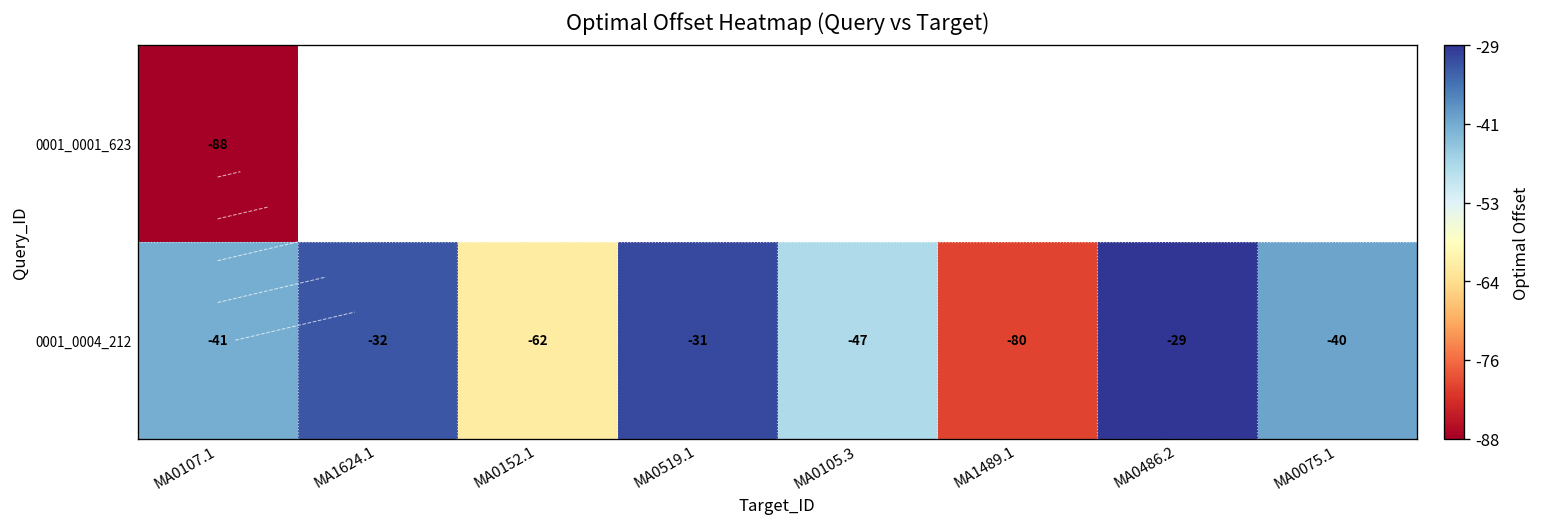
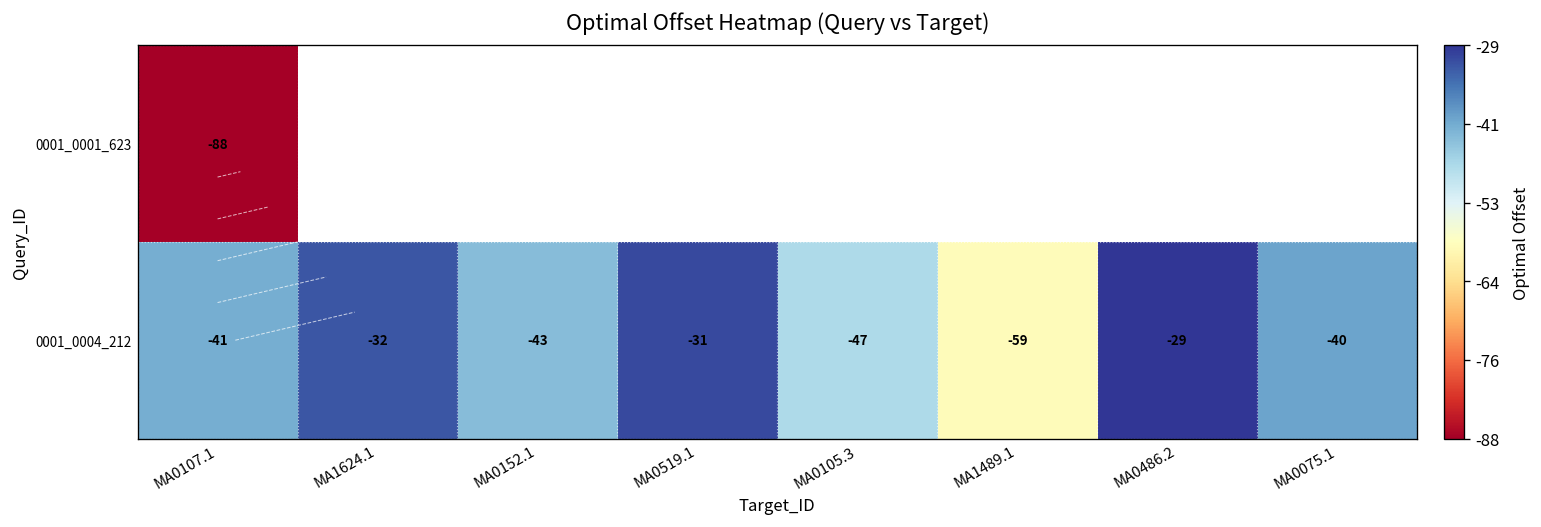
0001_0004_212, MA0152.1: -62 -> -43
0001_0004_212, MA1489.1: -80 -> -59
